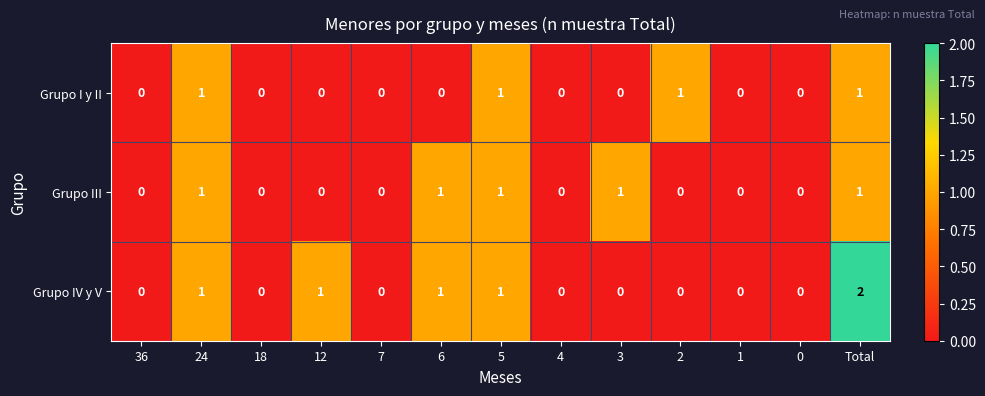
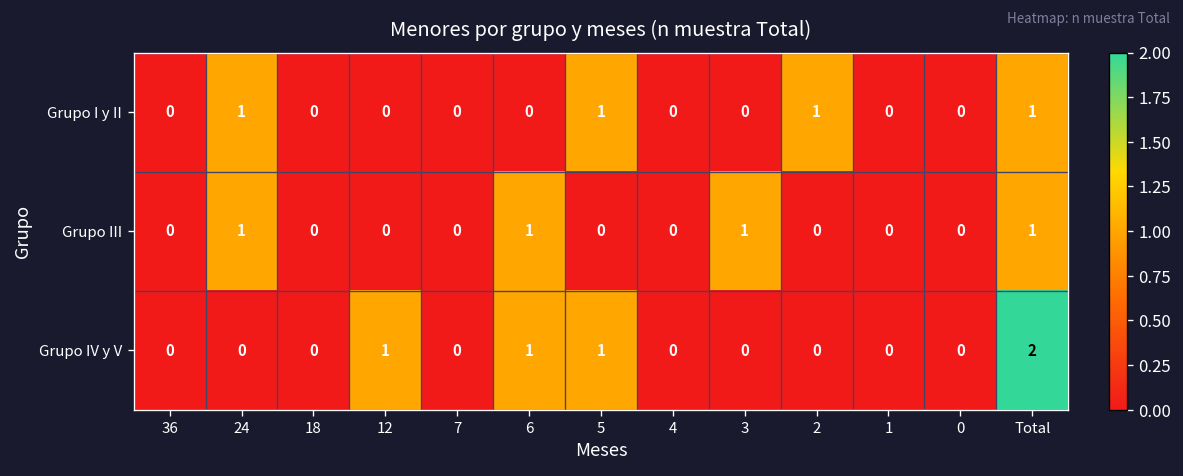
Grupo III, 5: 1 -> 0
Grupo IV y V, 24: 1 -> 0
